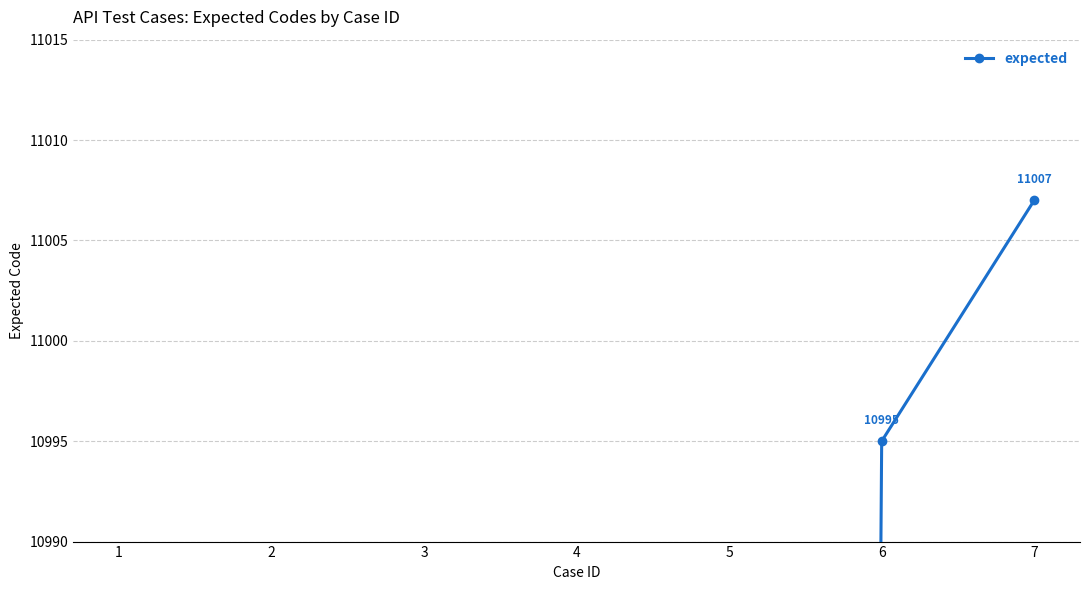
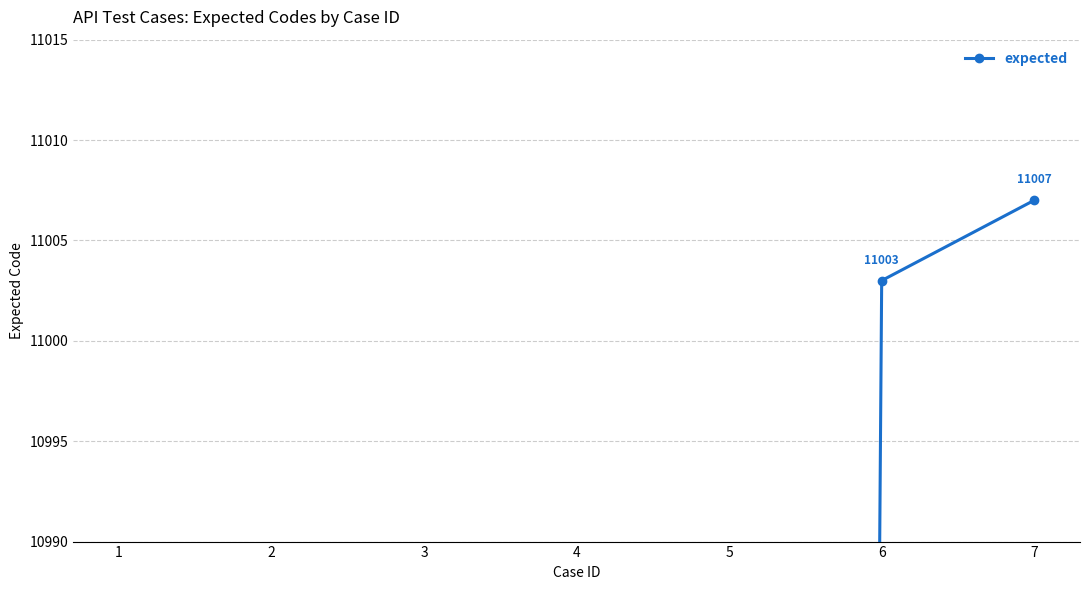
6: 10995 -> 11003
